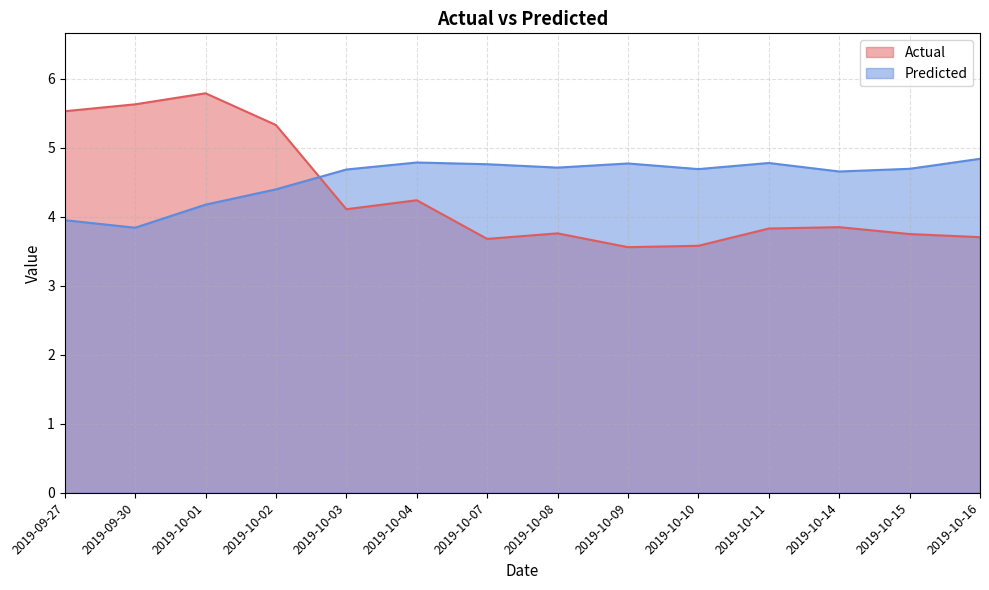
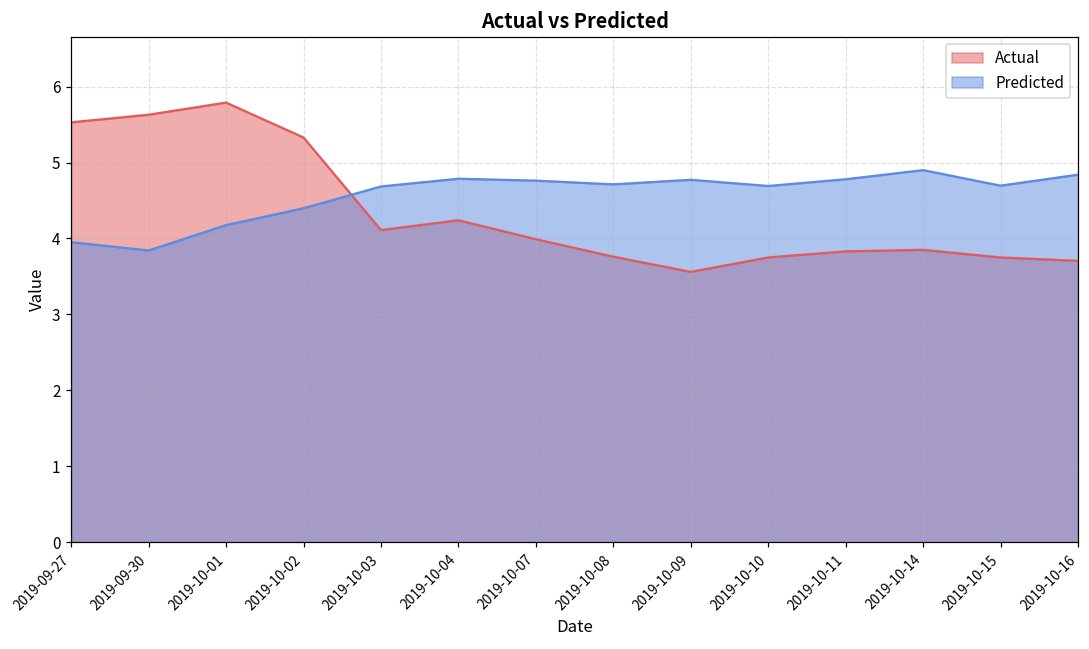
Actual, 2019-10-07: 3.7 -> 4.0
Actual, 2019-10-10: 3.6 -> 3.8
Predicted, 2019-10-14: 4.7 -> 4.9
